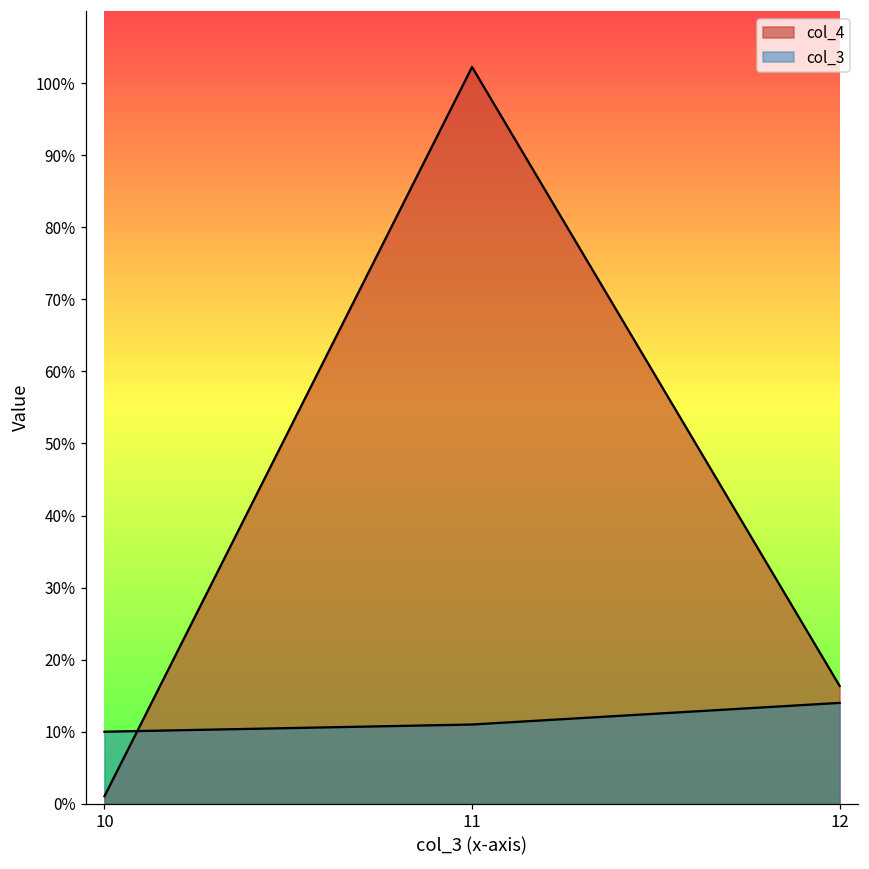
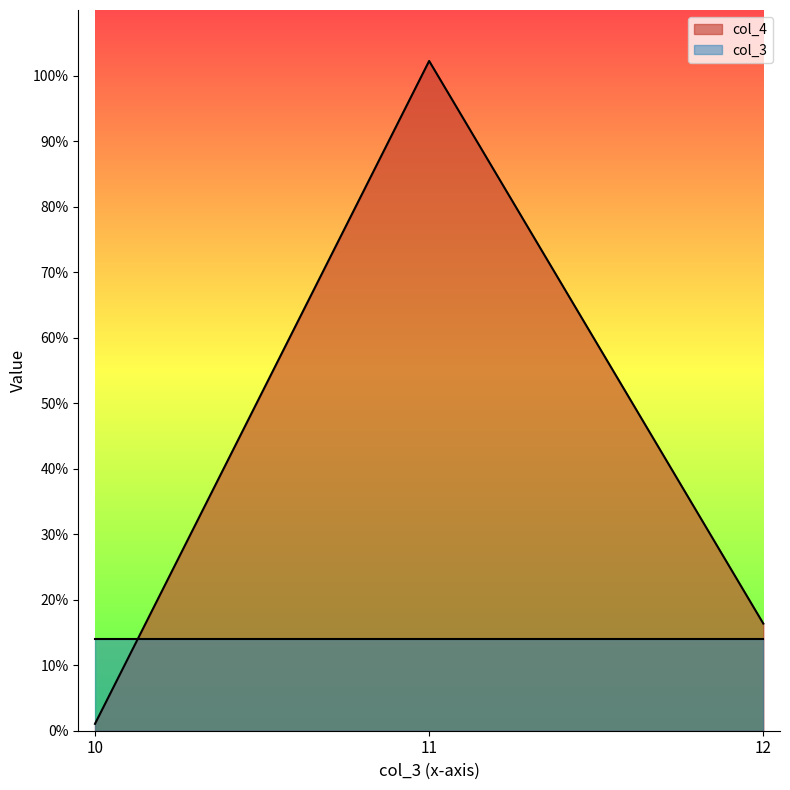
col_3, 10: 10% -> 14%
col_3, 11: 11% -> 14%
